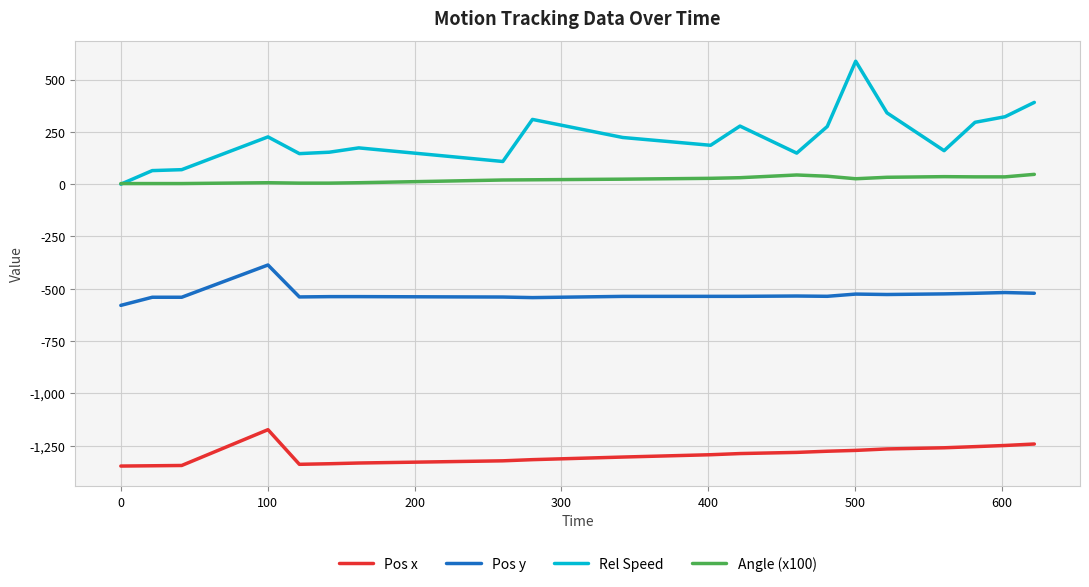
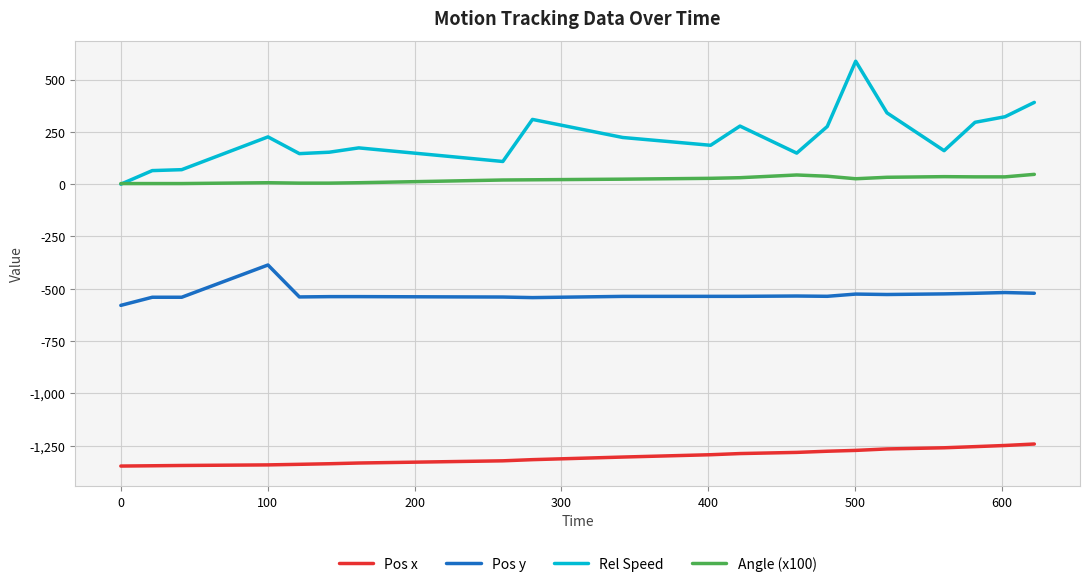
Pos x, 100: -1,170 -> -1,340
